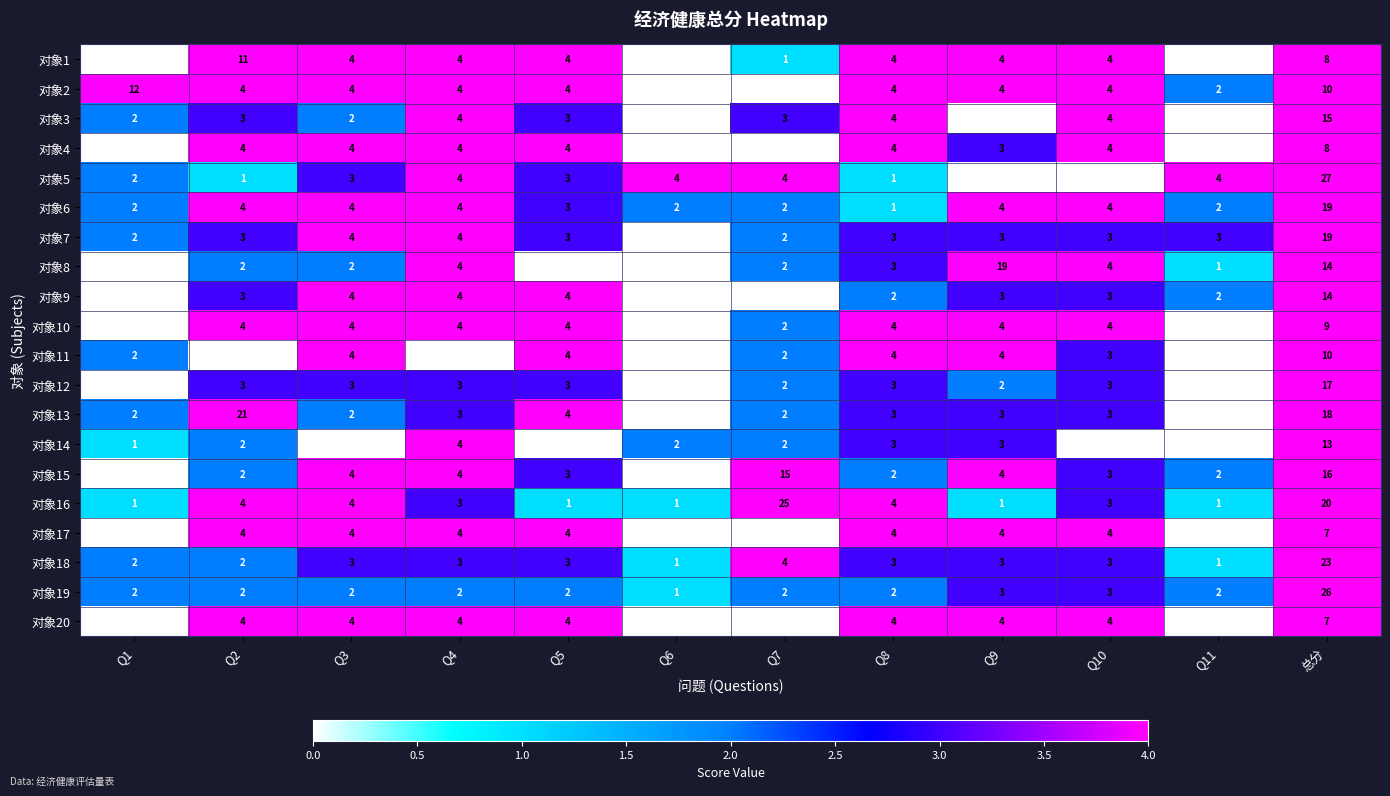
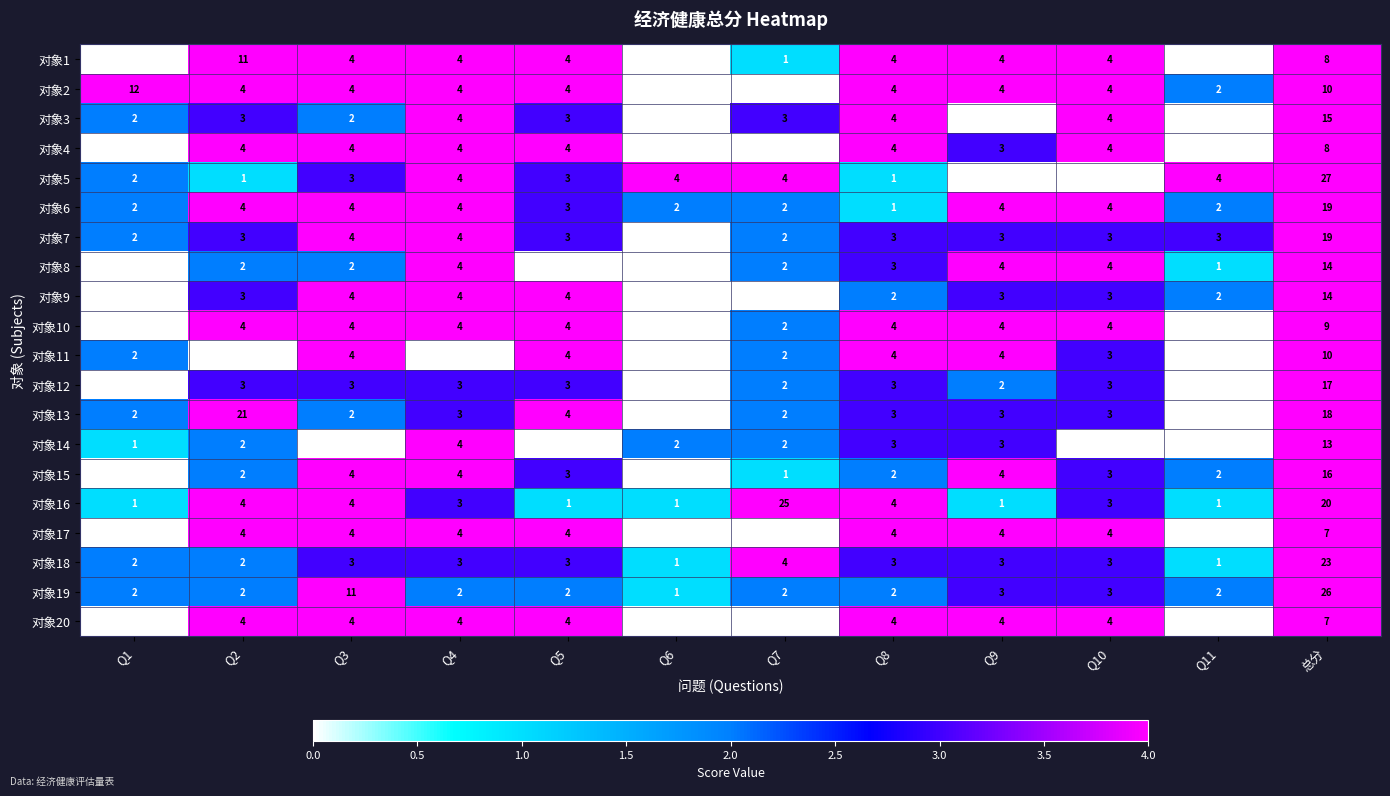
对象8, Q9: 19 -> 4
对象15, Q7: 15 -> 1
对象19, Q3: 2 -> 11
